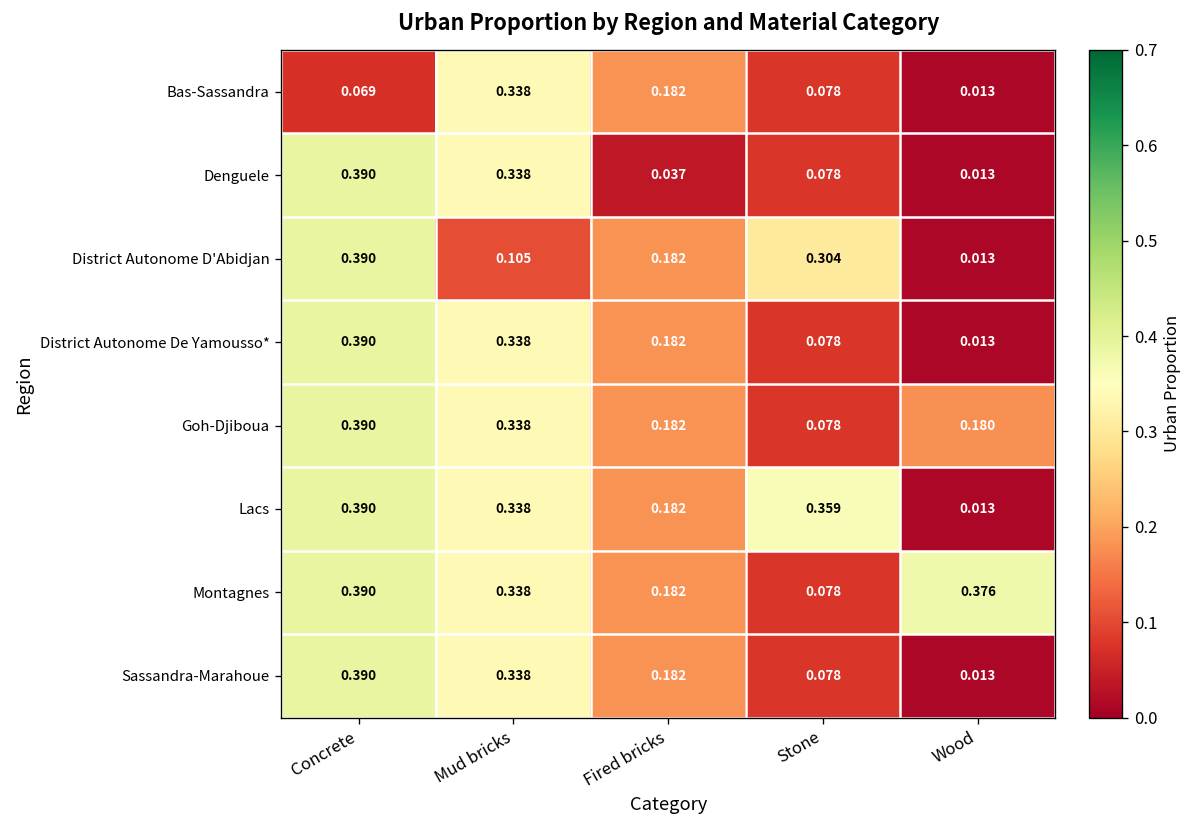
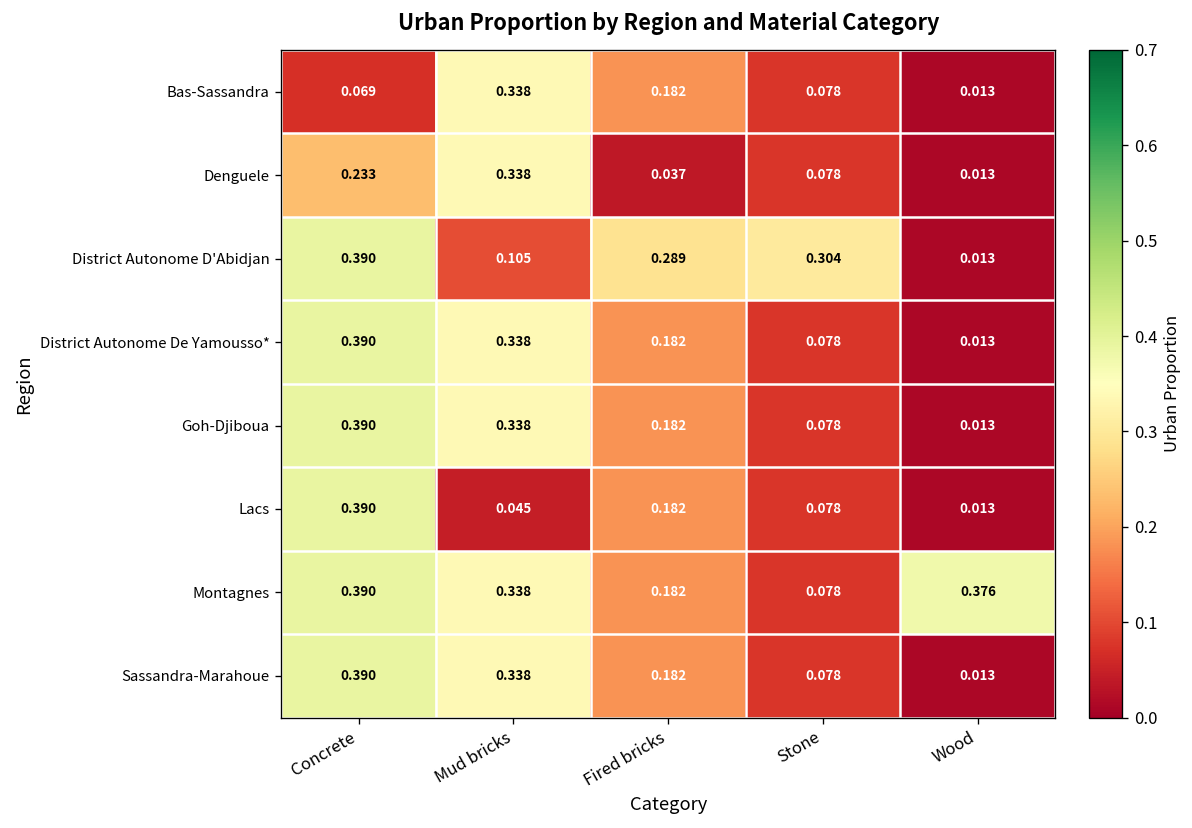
Denguele, Concrete: 0.390 -> 0.233
District Autonome D'Abidjan, Fired bricks: 0.182 -> 0.289
Goh-Djiboua, Wood: 0.180 -> 0.013
Lacs, Mud bricks: 0.338 -> 0.045
Lacs, Stone: 0.359 -> 0.078
